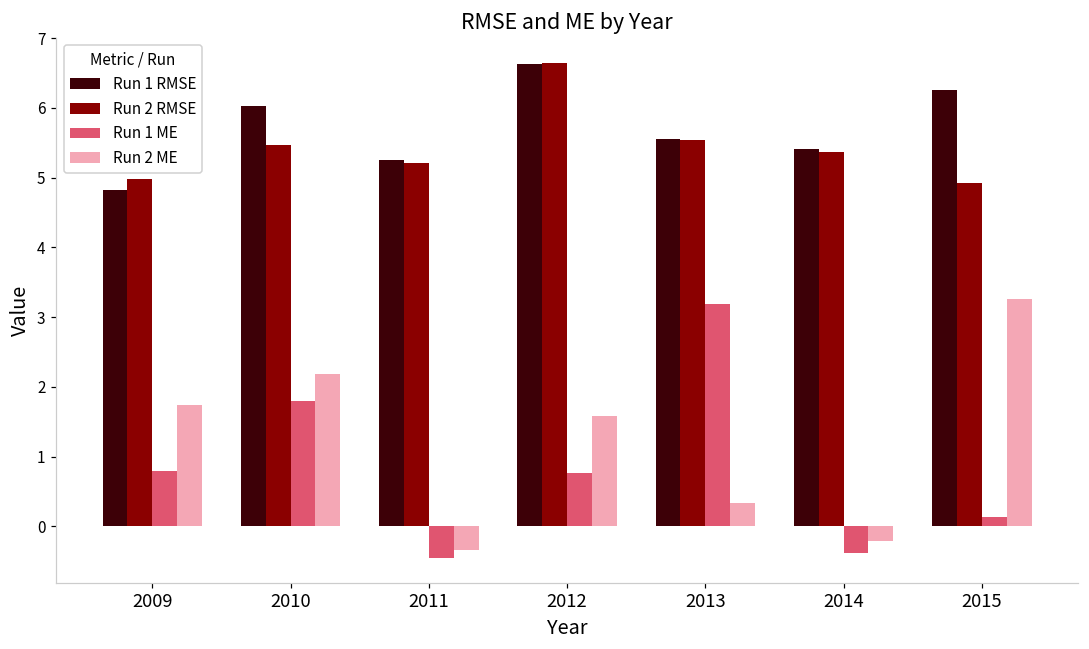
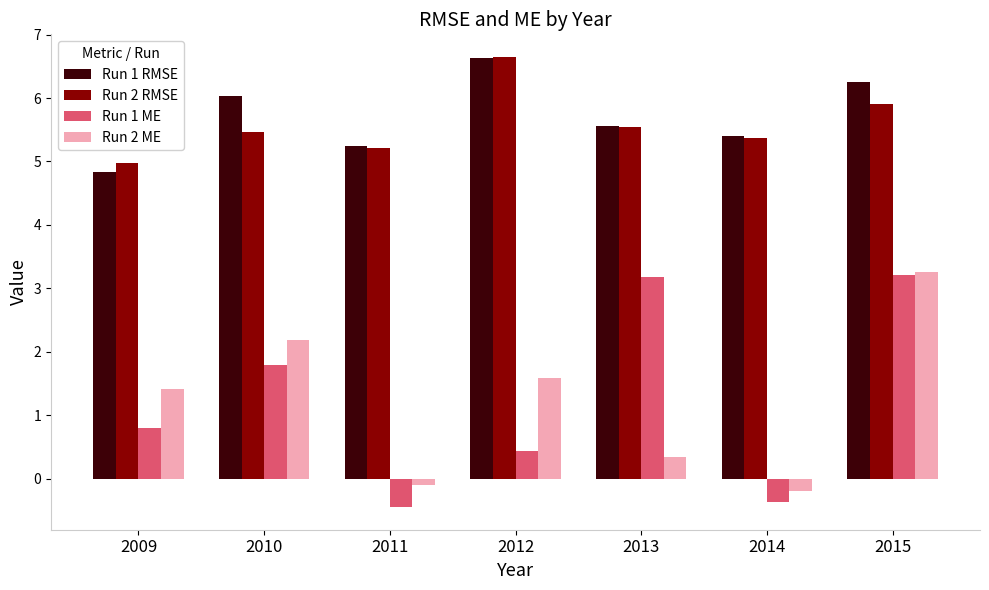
Run 2 ME, 2009: 1.7 -> 1.4
Run 2 ME, 2011: -0.3 -> -0.1
Run 1 ME, 2012: 0.8 -> 0.4
Run 2 RMSE, 2015: 4.9 -> 5.9
Run 1 ME, 2015: 0.1 -> 3.2
